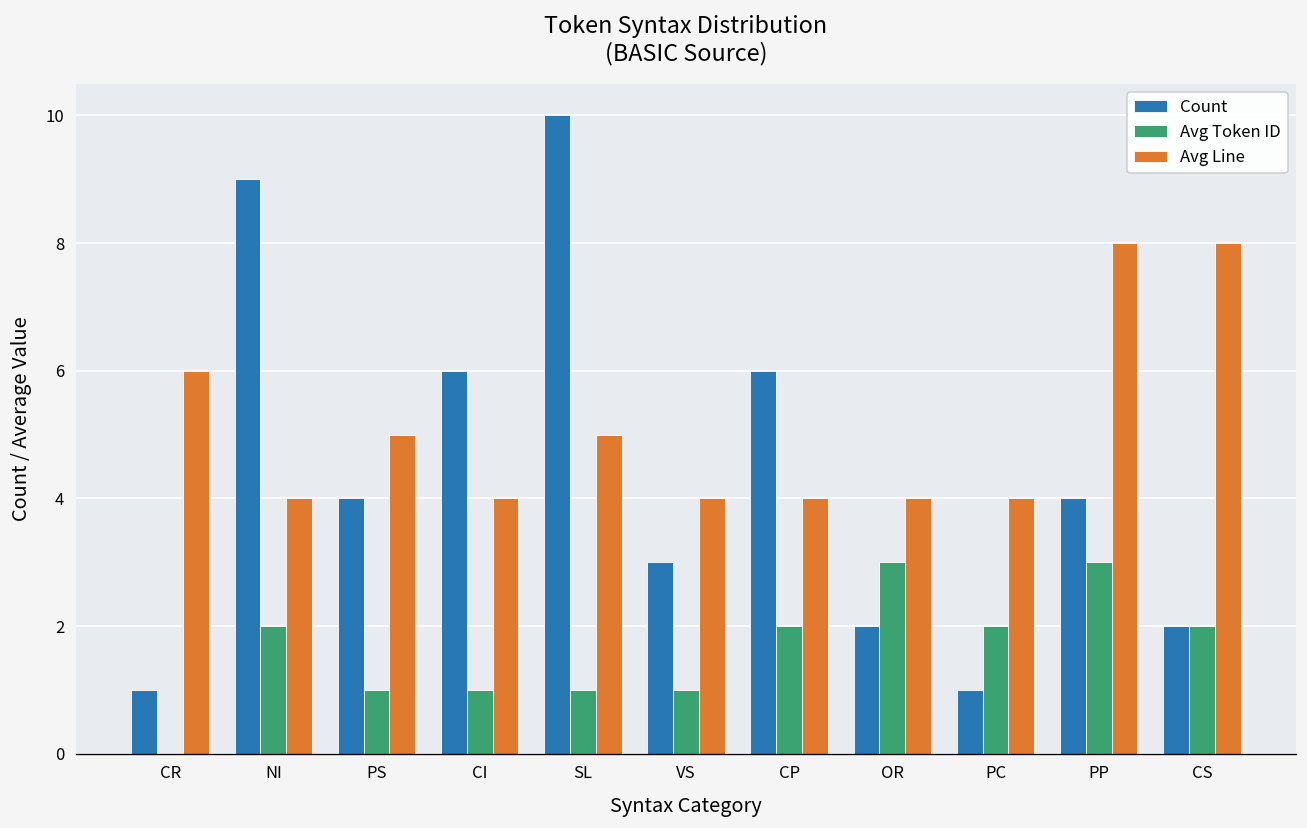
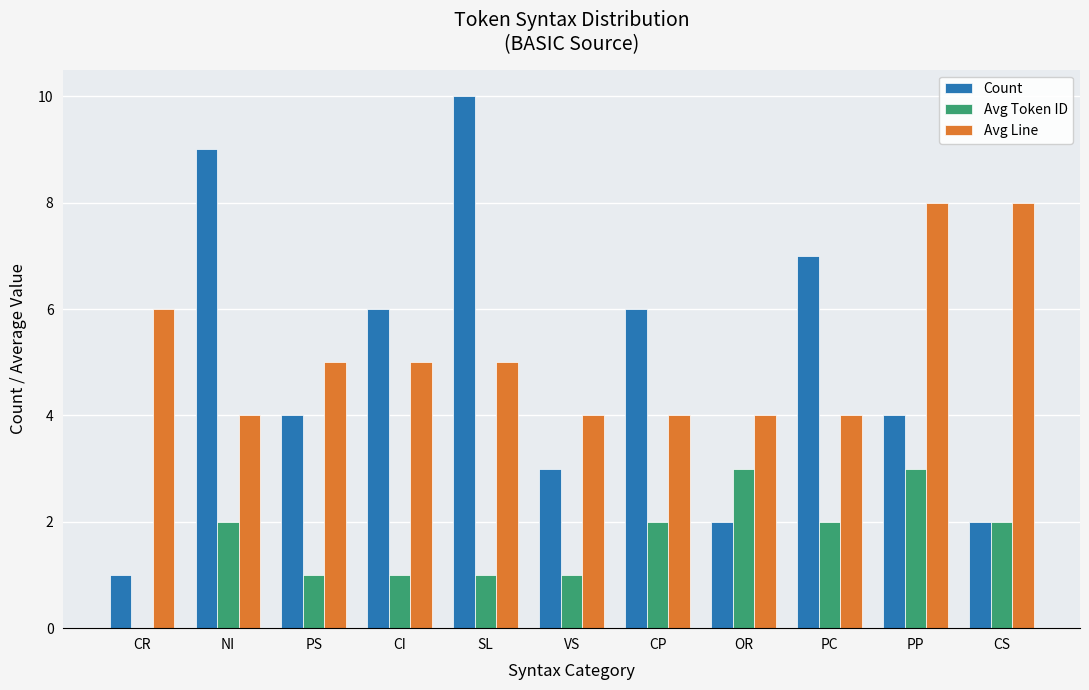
Avg Line, CI: 4 -> 5
Count, PC: 1 -> 7
